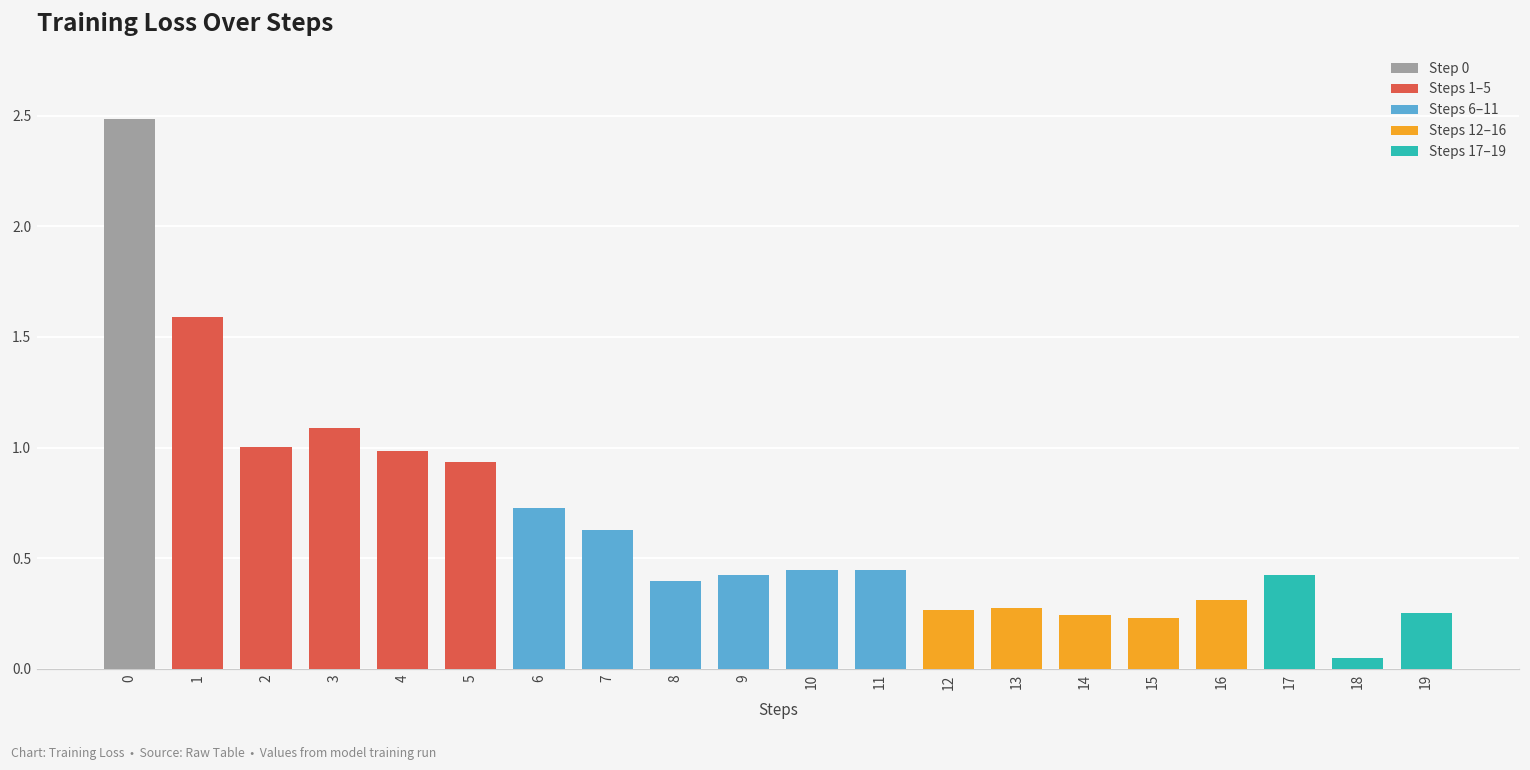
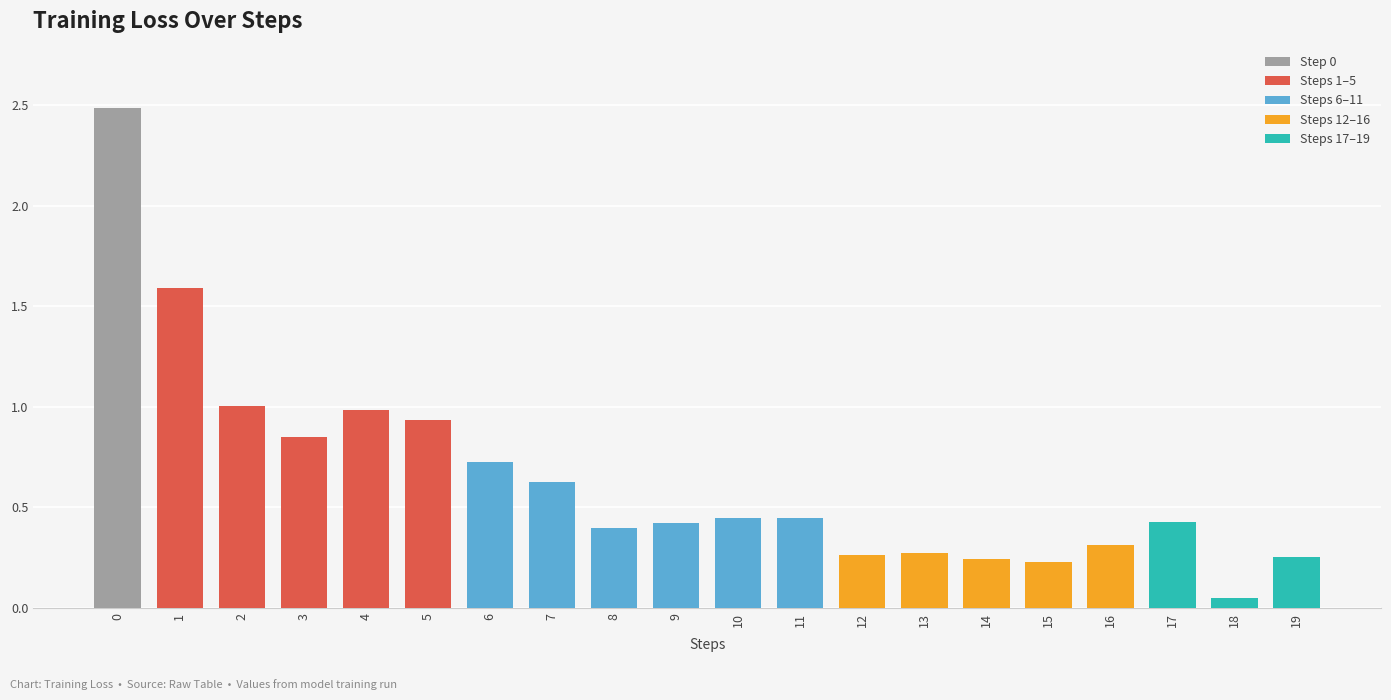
3: 1.09 -> 0.85
